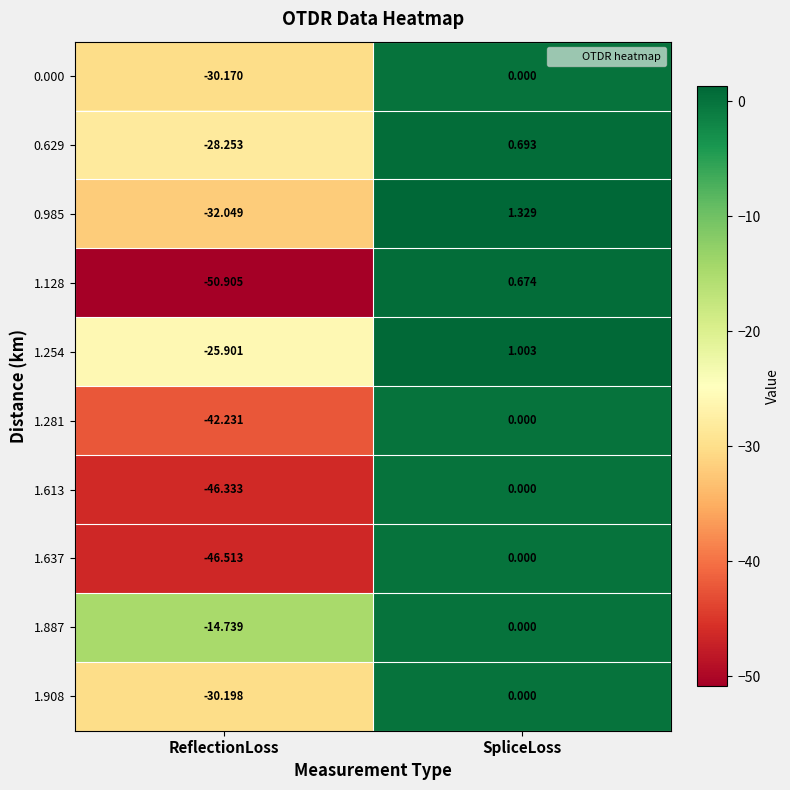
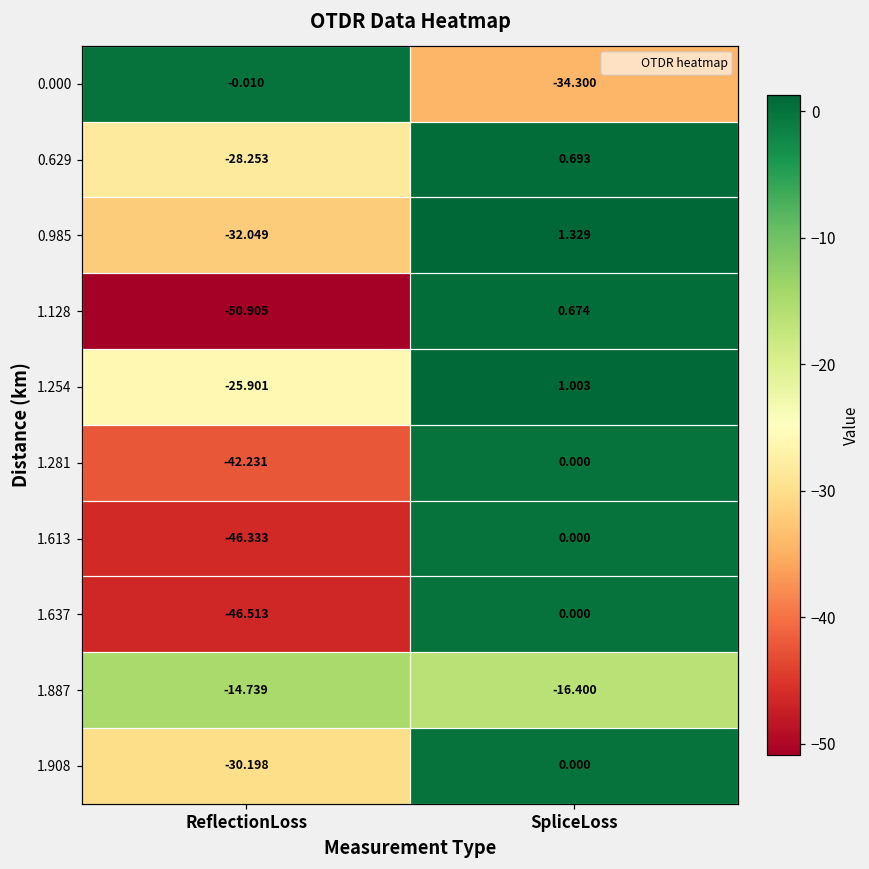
0.000, ReflectionLoss: -30.170 -> -0.010
0.000, SpliceLoss: 0.000 -> -34.300
1.887, SpliceLoss: 0.000 -> -16.400
